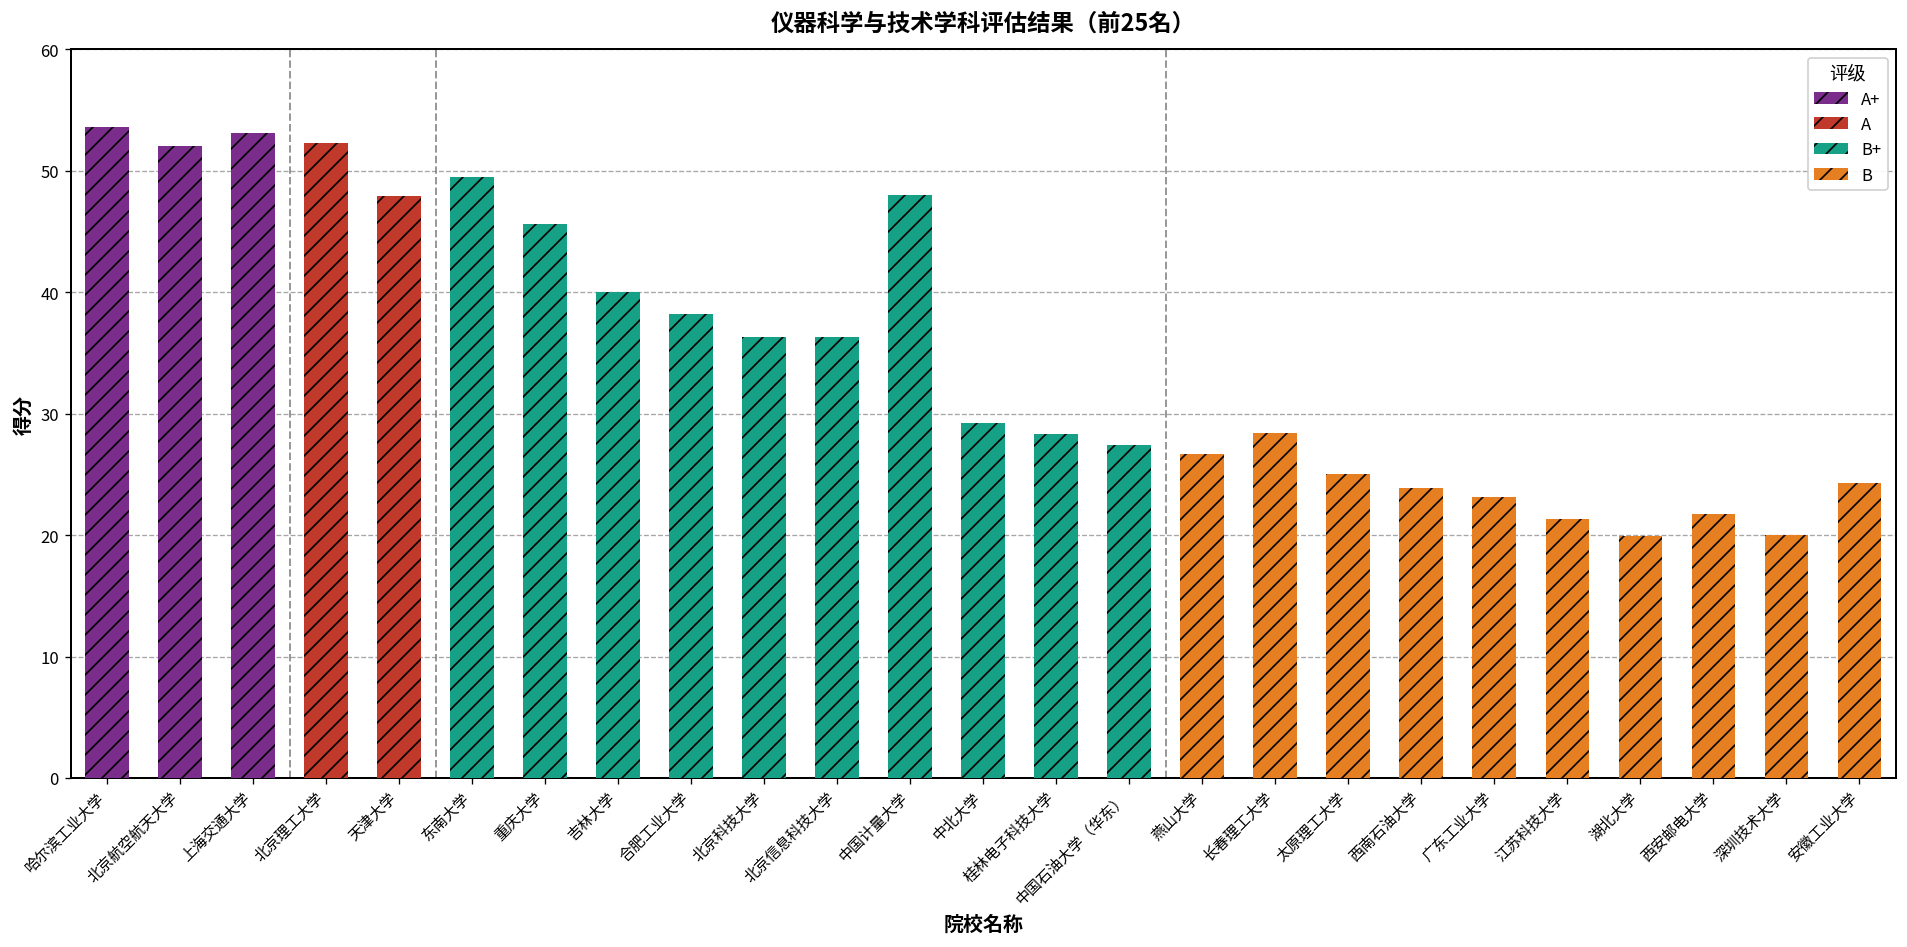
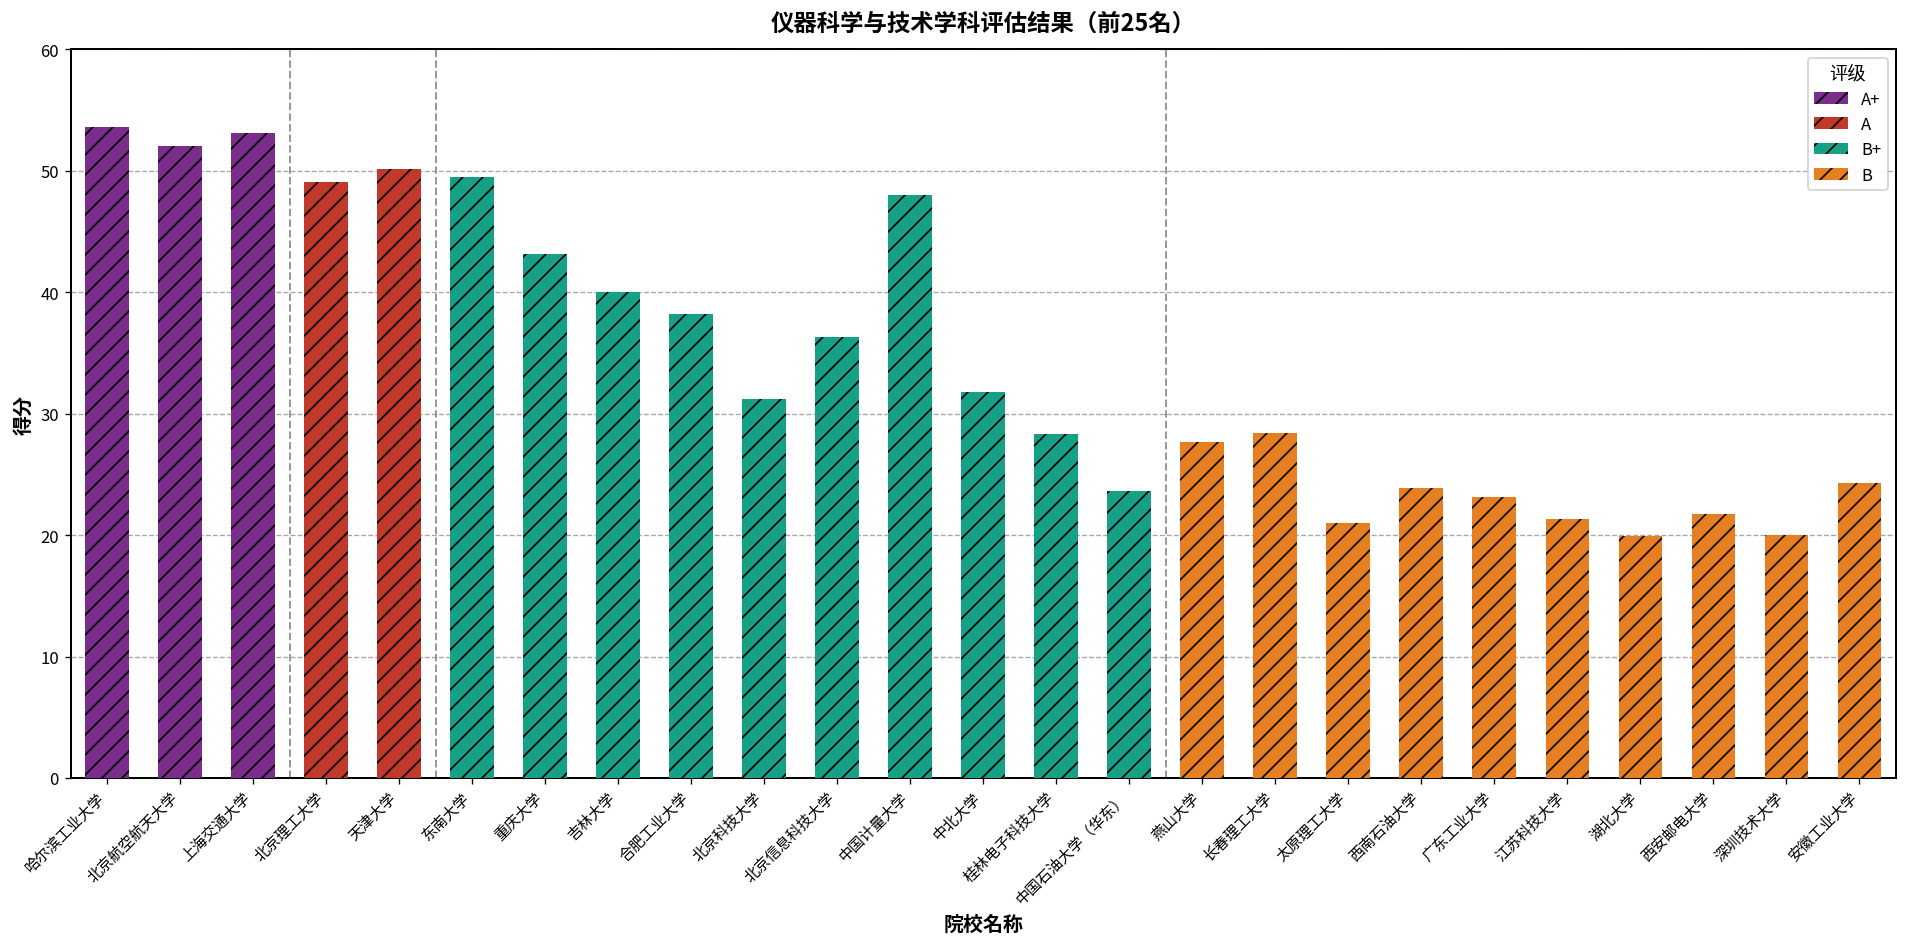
A, 北京理工大学: 52.3 -> 49.1
A, 天津大学: 47.9 -> 50.1
B+, 重庆大学: 45.6 -> 43.1
B+, 北京科技大学: 36.3 -> 31.2
B+, 中北大学: 29.2 -> 31.8
B+, 中国石油大学（华东）: 27.4 -> 23.6
B, 燕山大学: 26.7 -> 27.7
B, 太原理工大学: 25 -> 21
